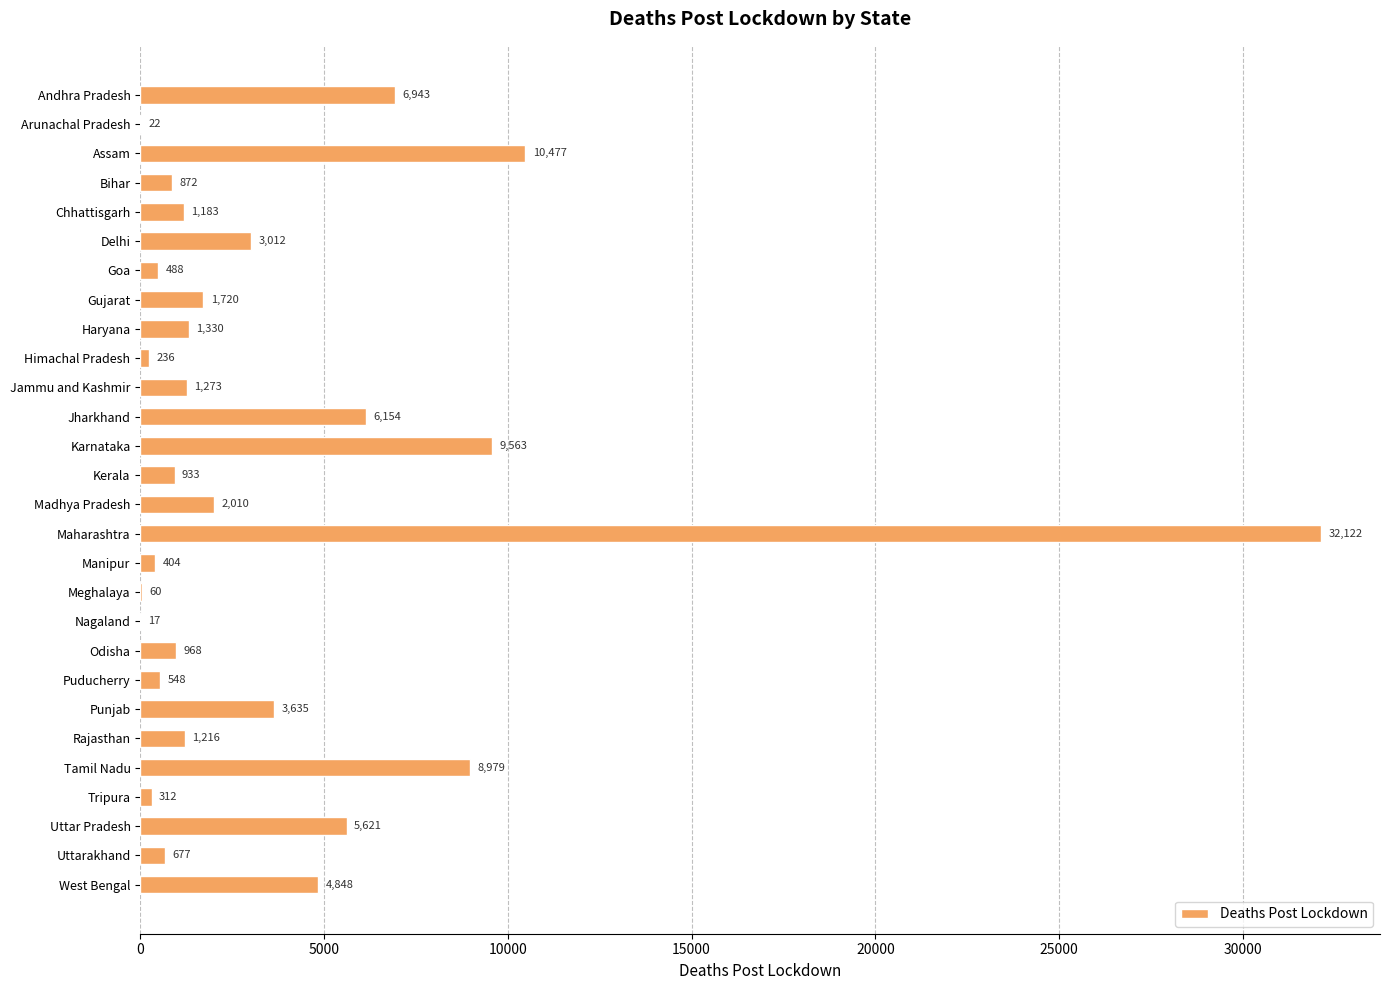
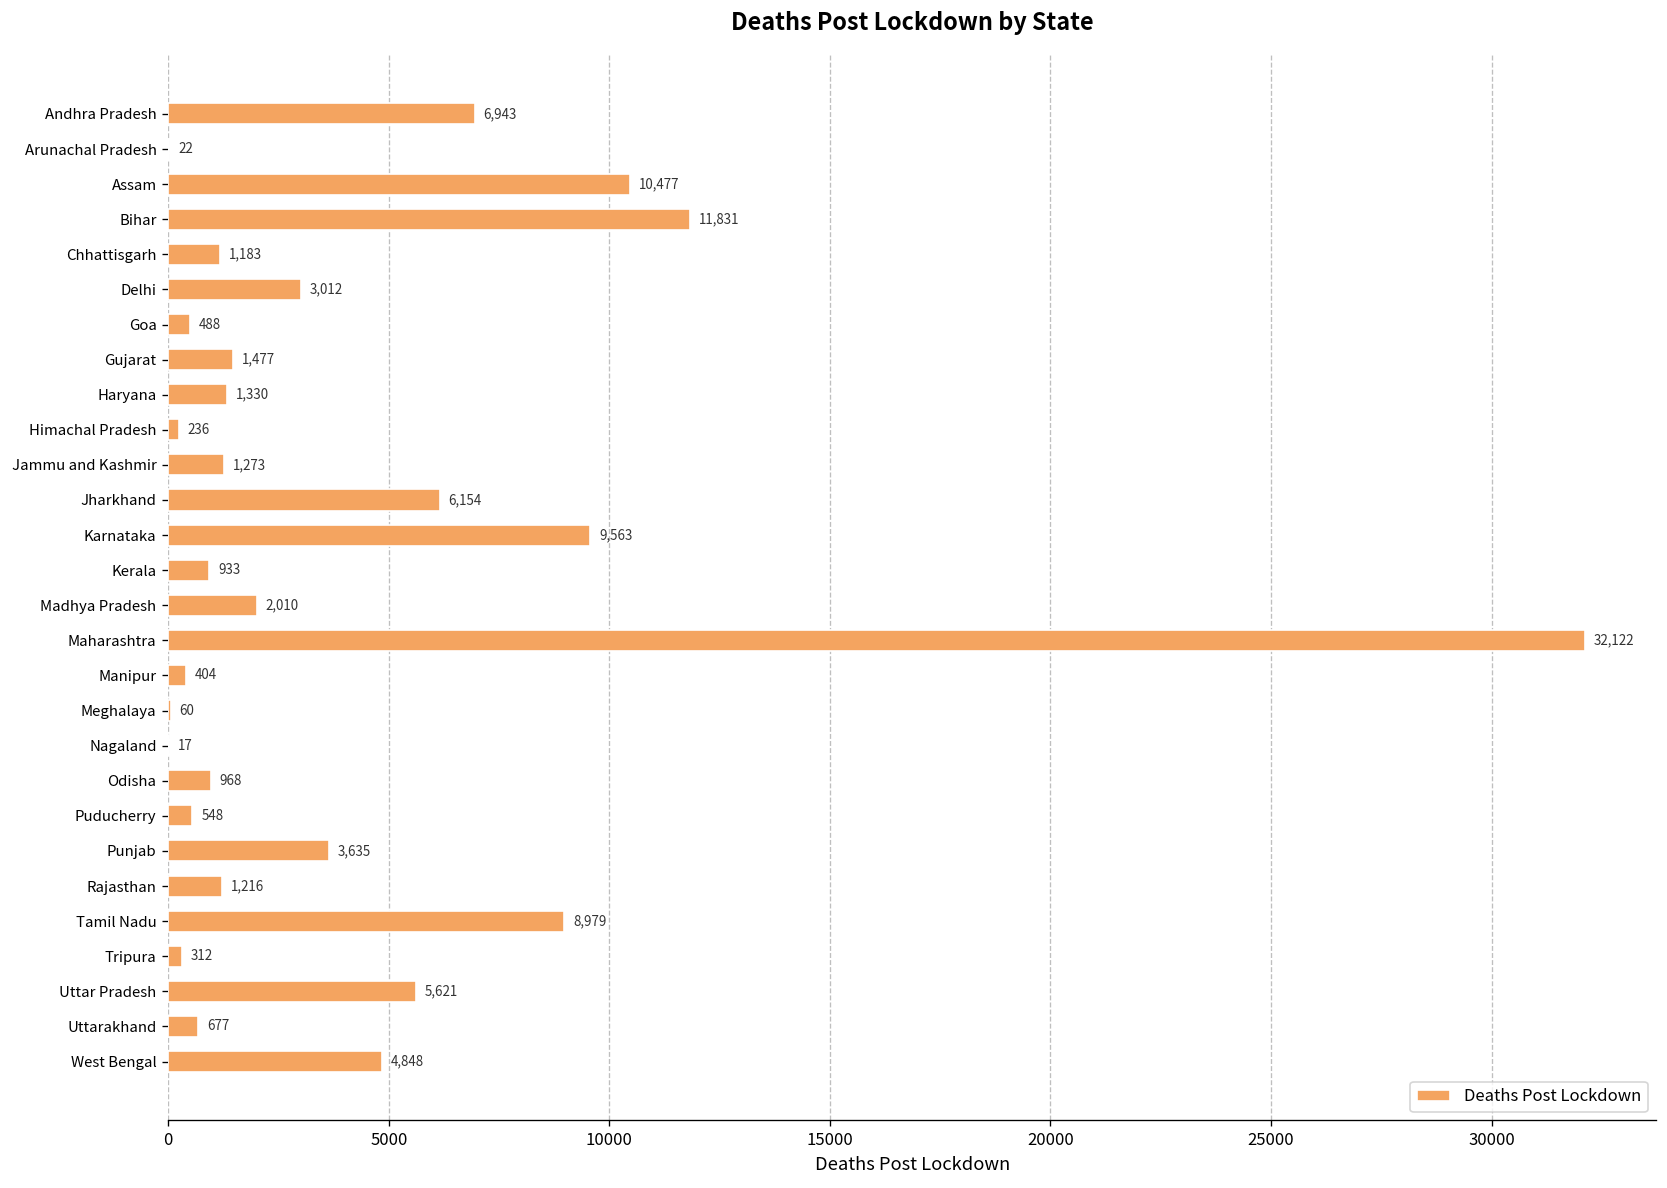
Bihar: 872 -> 11,831
Gujarat: 1,720 -> 1,477
